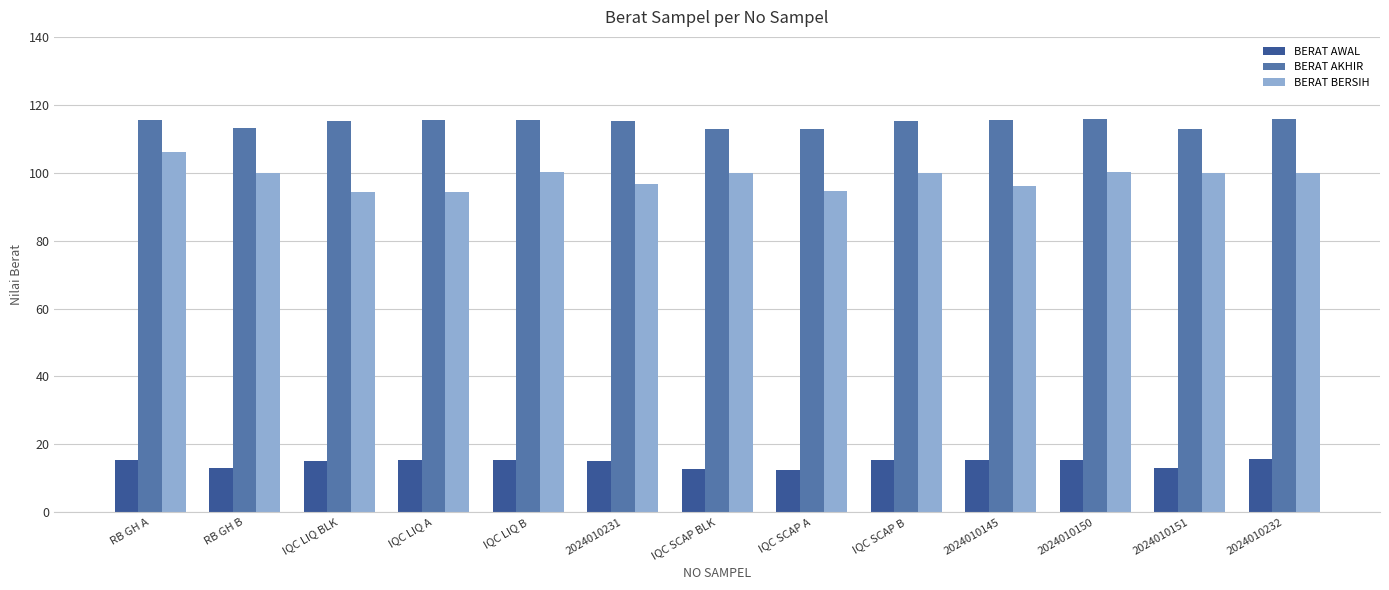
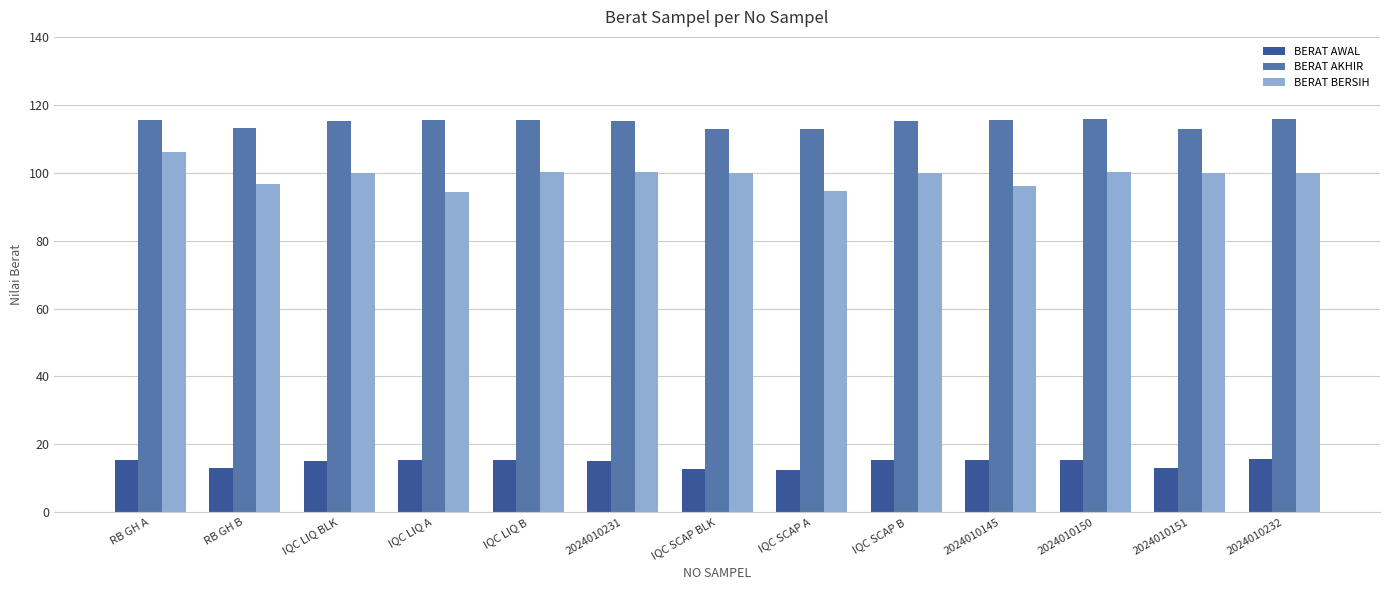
BERAT BERSIH, RB GH B: 100 -> 97
BERAT BERSIH, IQC LIQ BLK: 94 -> 100
BERAT BERSIH, 2024010231: 97 -> 100
